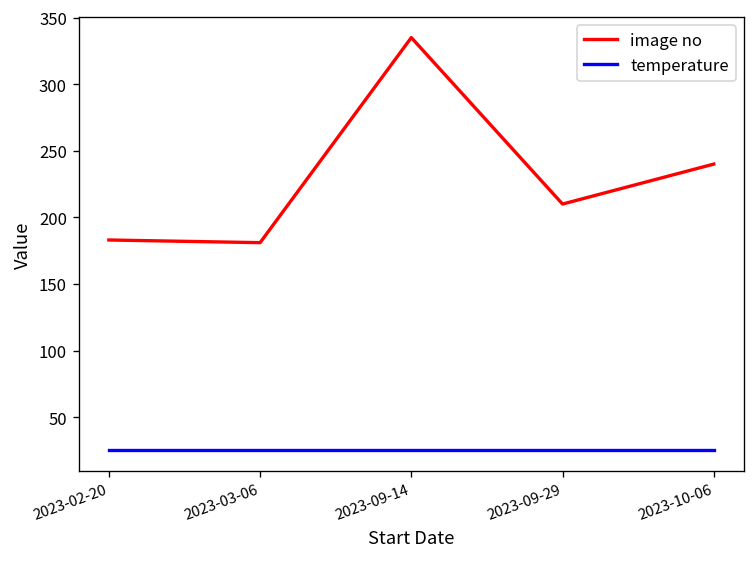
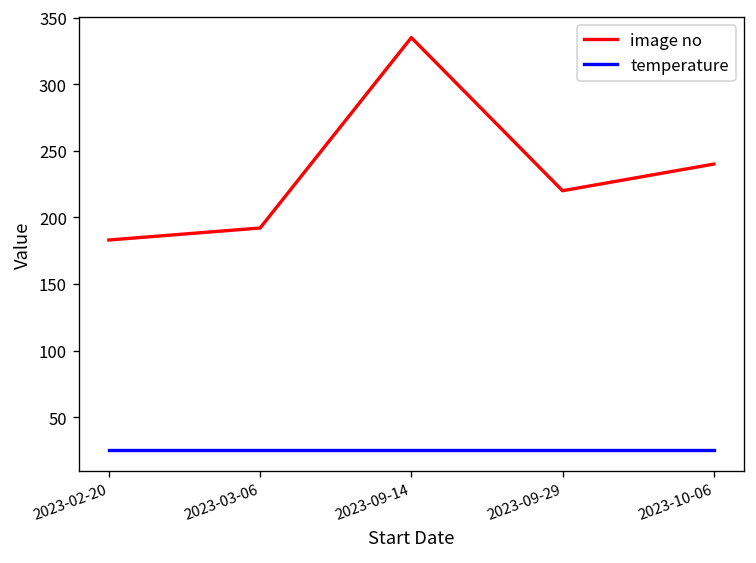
image no, 2023-03-06: 181 -> 192
image no, 2023-09-29: 210 -> 220
